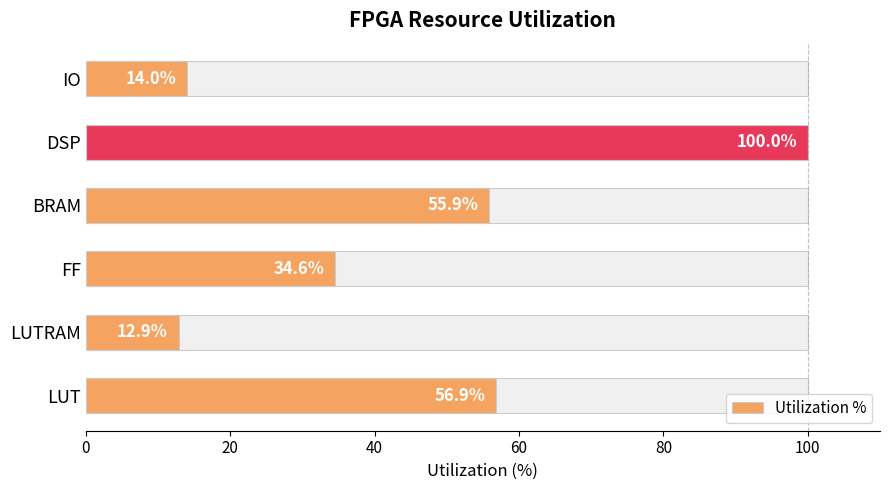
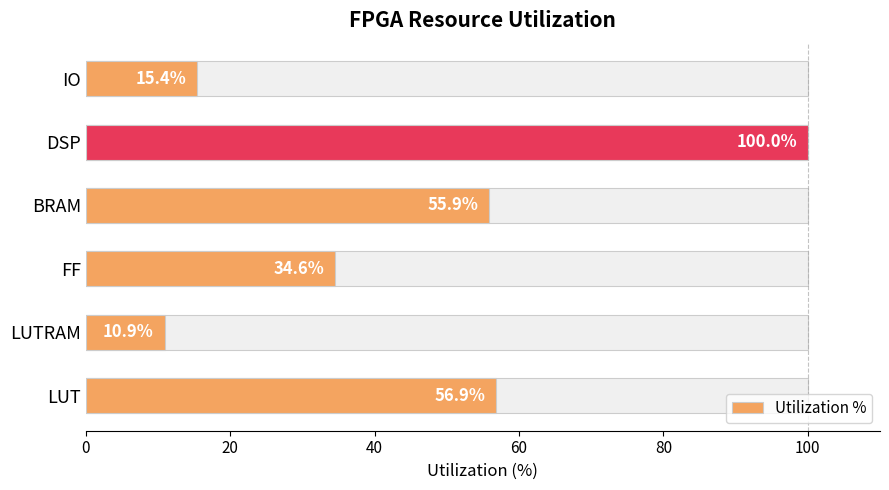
Utilization %, IO: 14.0% -> 15.4%
Utilization %, LUTRAM: 12.9% -> 10.9%
